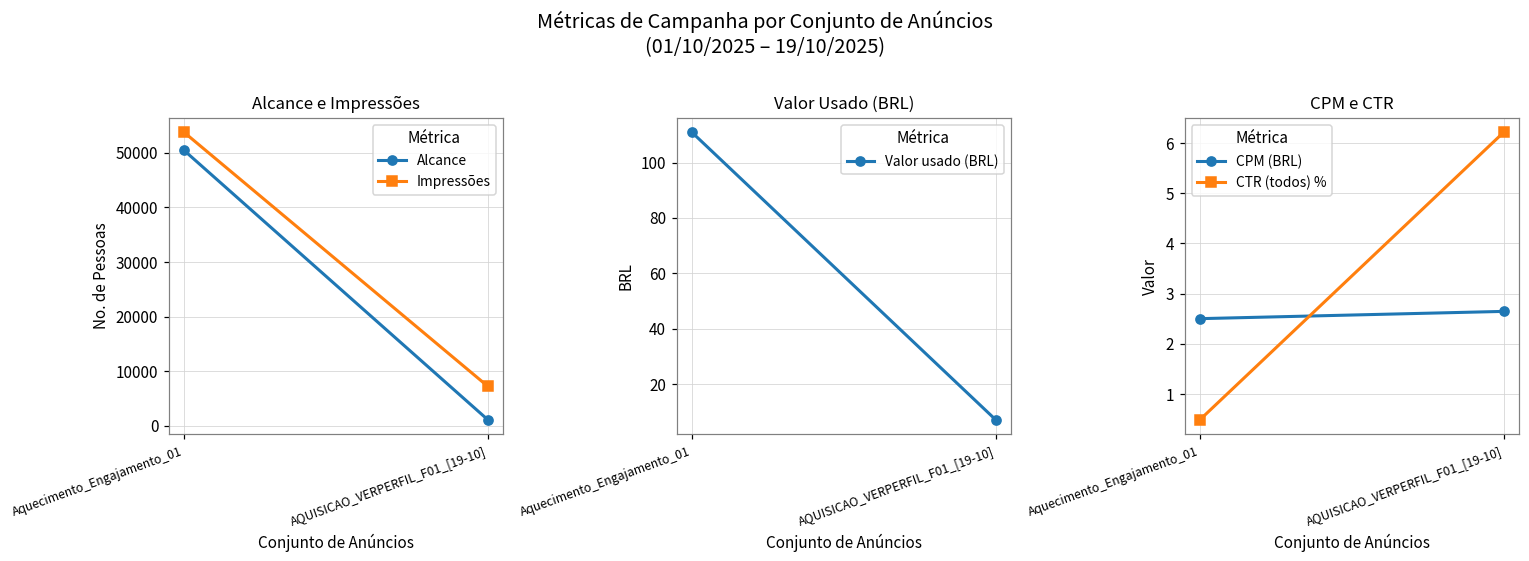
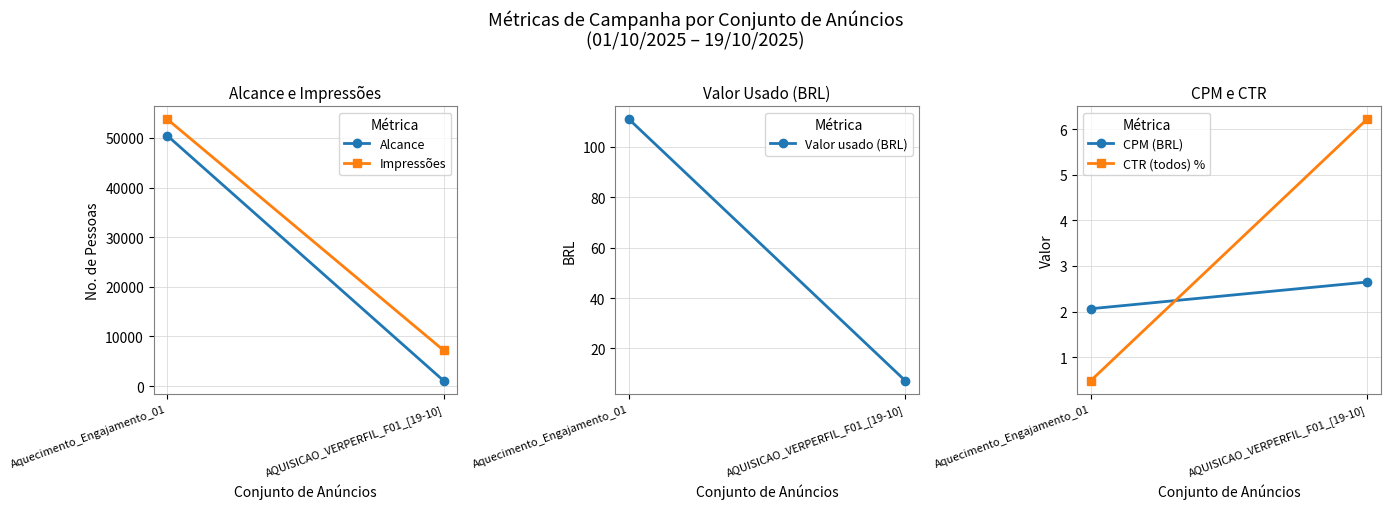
CPM e CTR, CPM (BRL), Aquecimento_Engajamento_01: 2.5 -> 2.1
